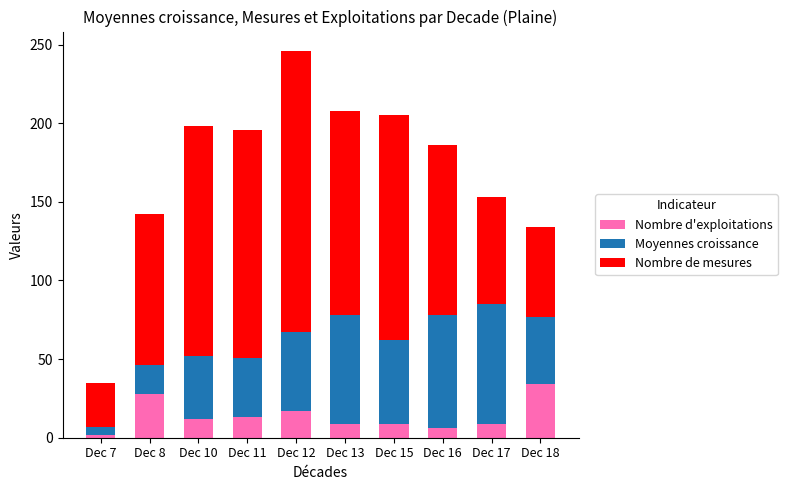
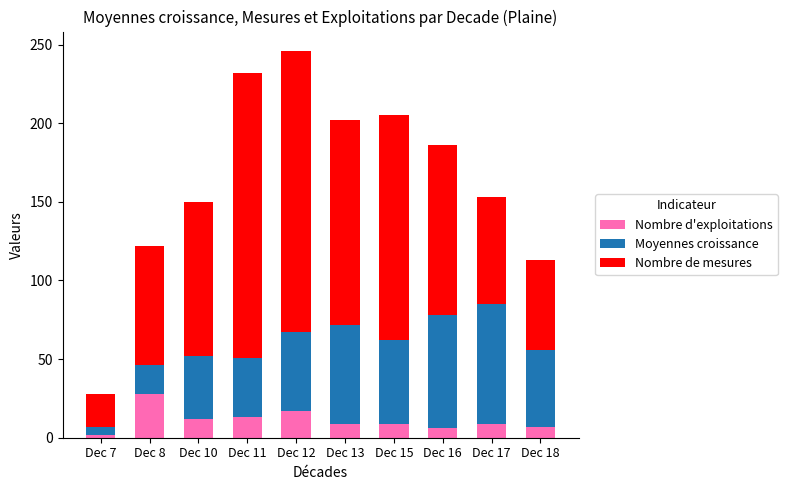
Nombre de mesures, Dec 7: 28 -> 21
Nombre de mesures, Dec 8: 96 -> 76
Nombre de mesures, Dec 10: 146 -> 98
Nombre de mesures, Dec 11: 145 -> 181
Moyennes croissance, Dec 13: 69 -> 63
Nombre d'exploitations, Dec 18: 34 -> 7
Moyennes croissance, Dec 18: 43 -> 49
